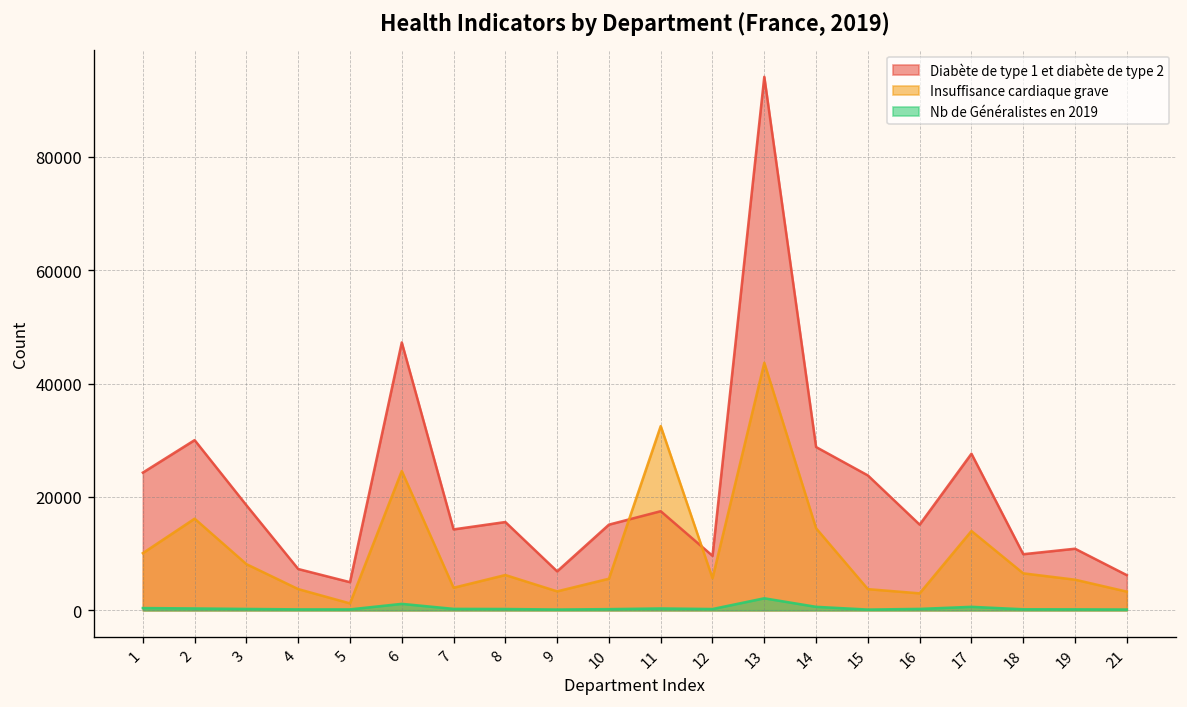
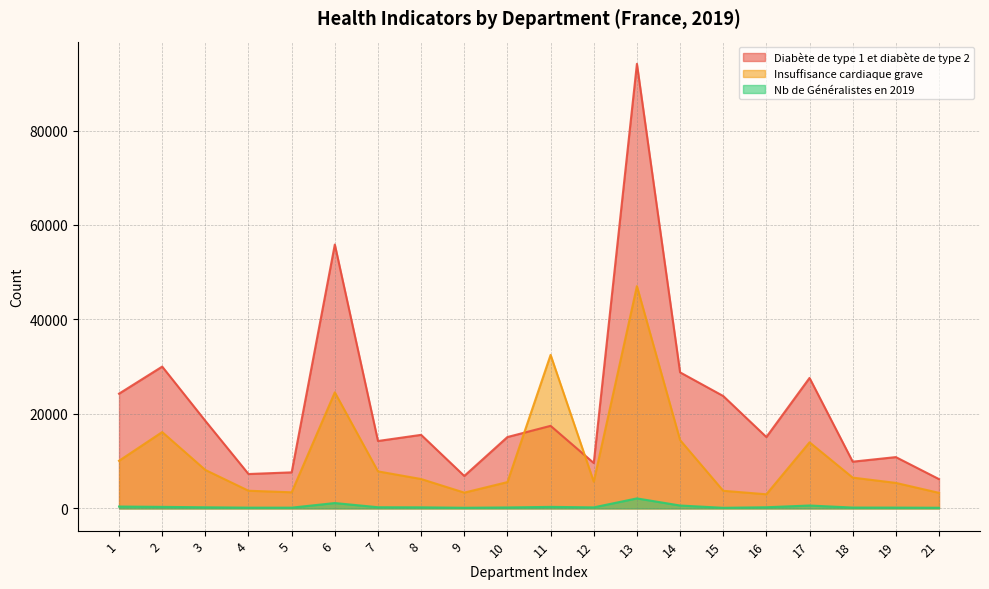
Diabète de type 1 et diabète de type 2, 5: 5000 -> 8000
Insuffisance cardiaque grave, 5: 1000 -> 3000
Diabète de type 1 et diabète de type 2, 6: 47000 -> 56000
Insuffisance cardiaque grave, 7: 4000 -> 8000
Insuffisance cardiaque grave, 13: 44000 -> 47000
